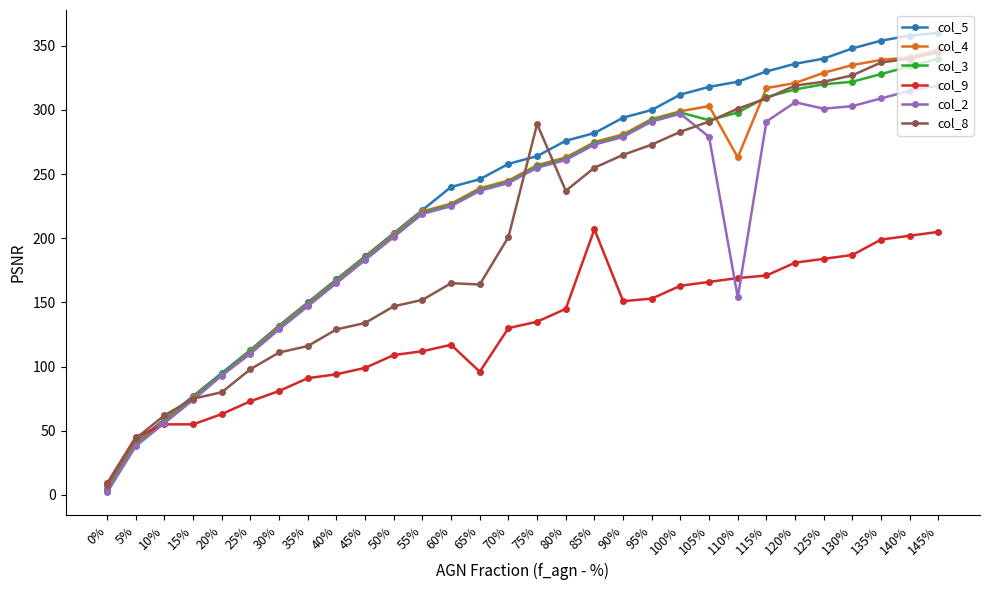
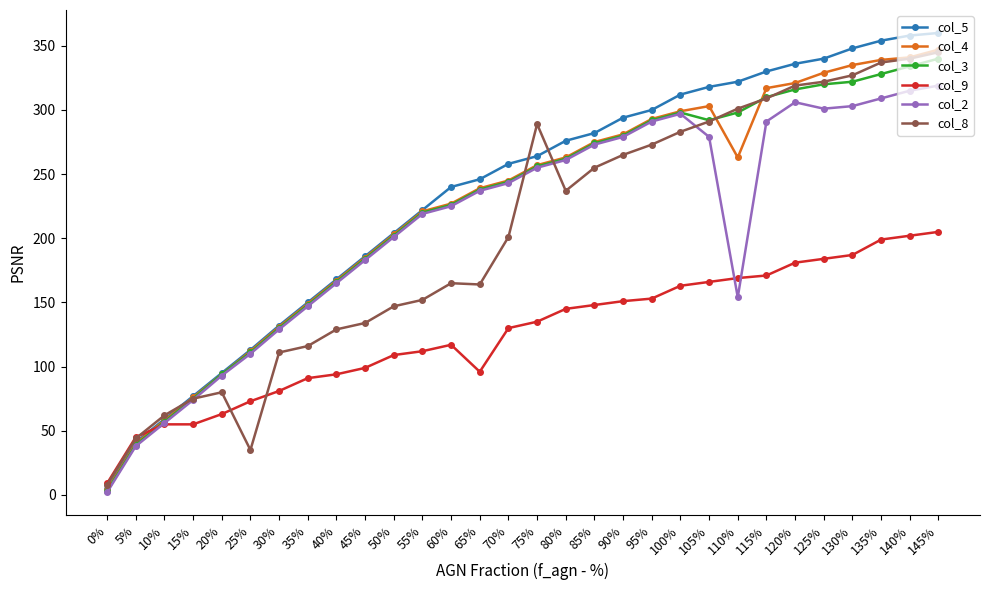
col_8, 25%: 98 -> 35
col_9, 85%: 207 -> 148
